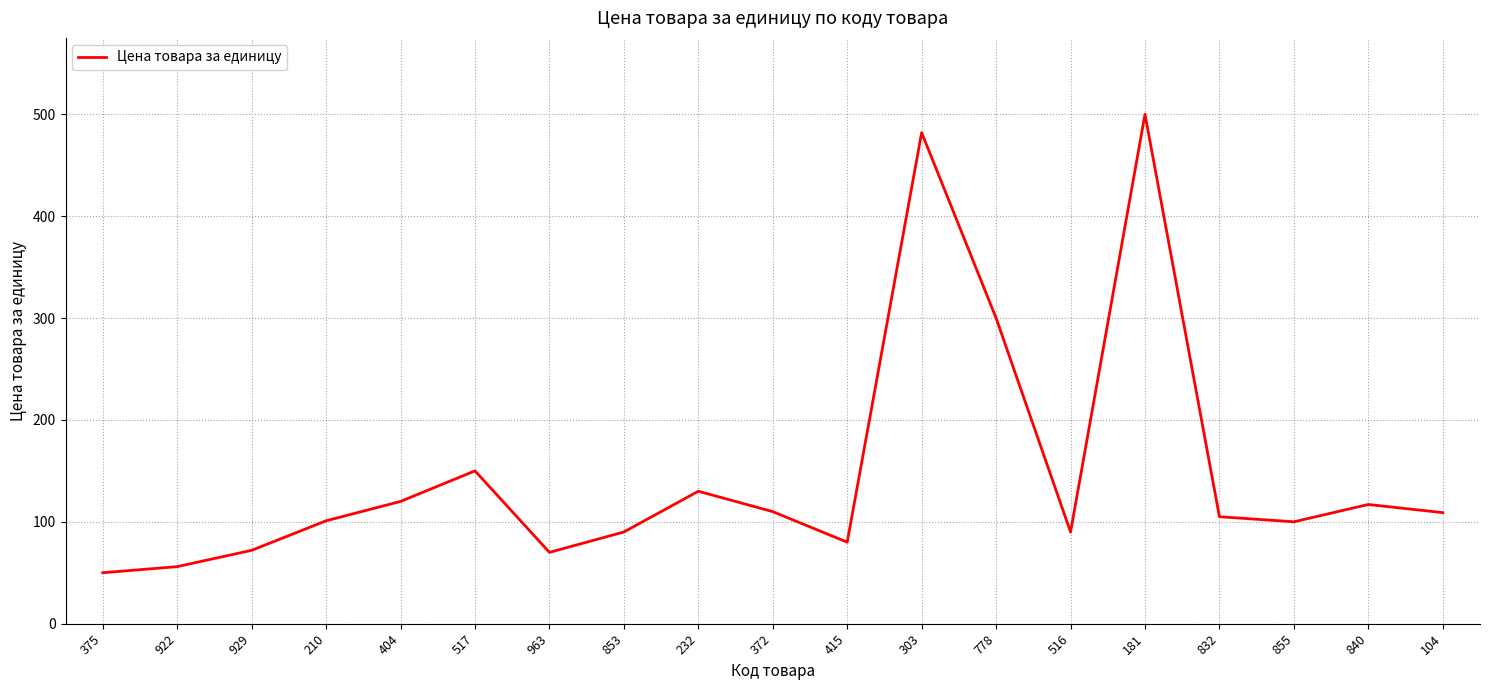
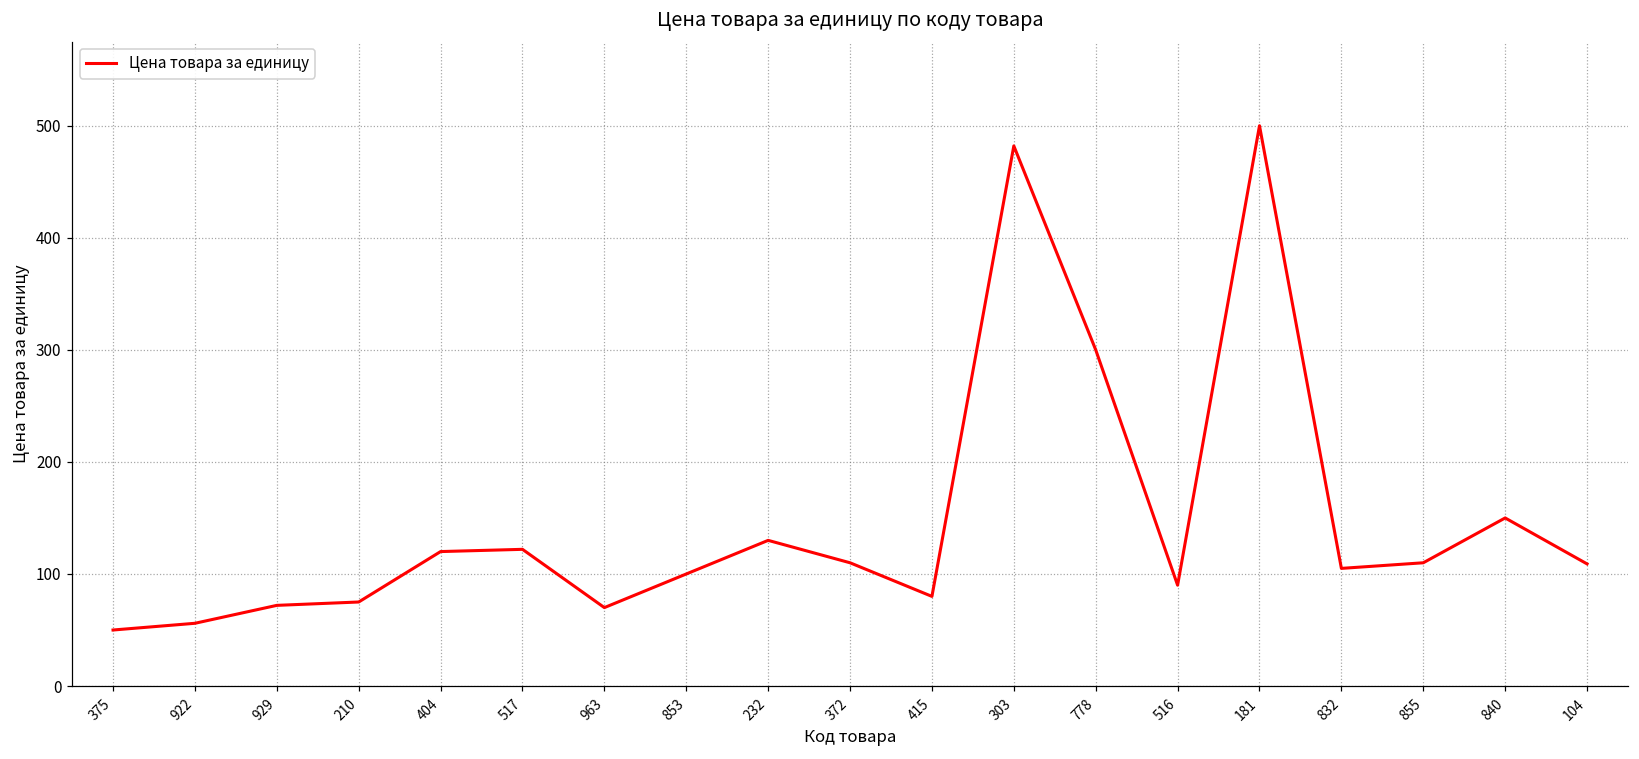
210: 101 -> 75
517: 150 -> 122
853: 90 -> 100
855: 100 -> 110
840: 117 -> 150
